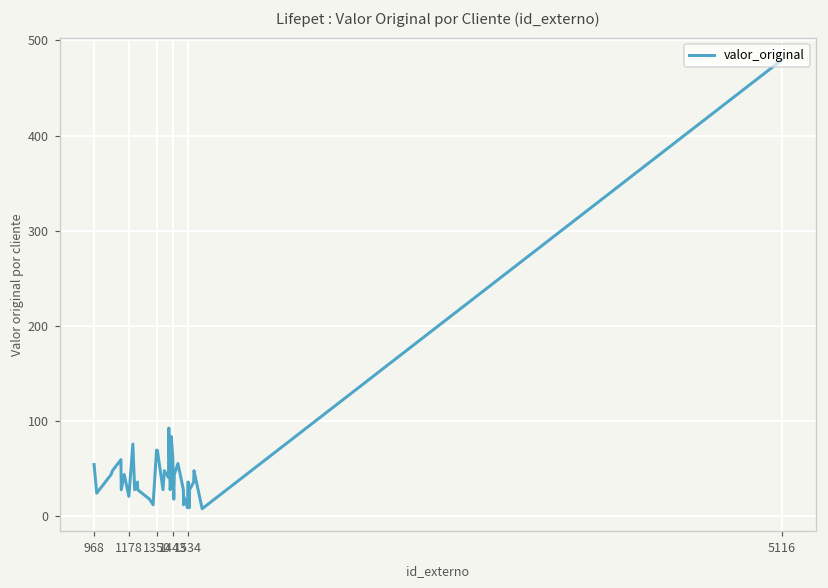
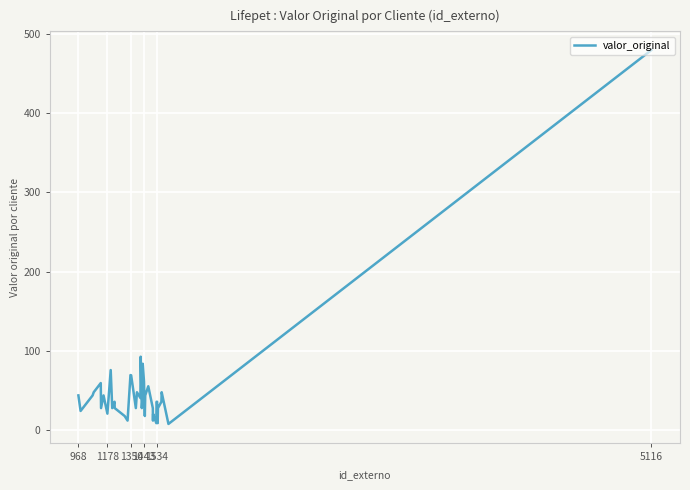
968: 50 -> 40
